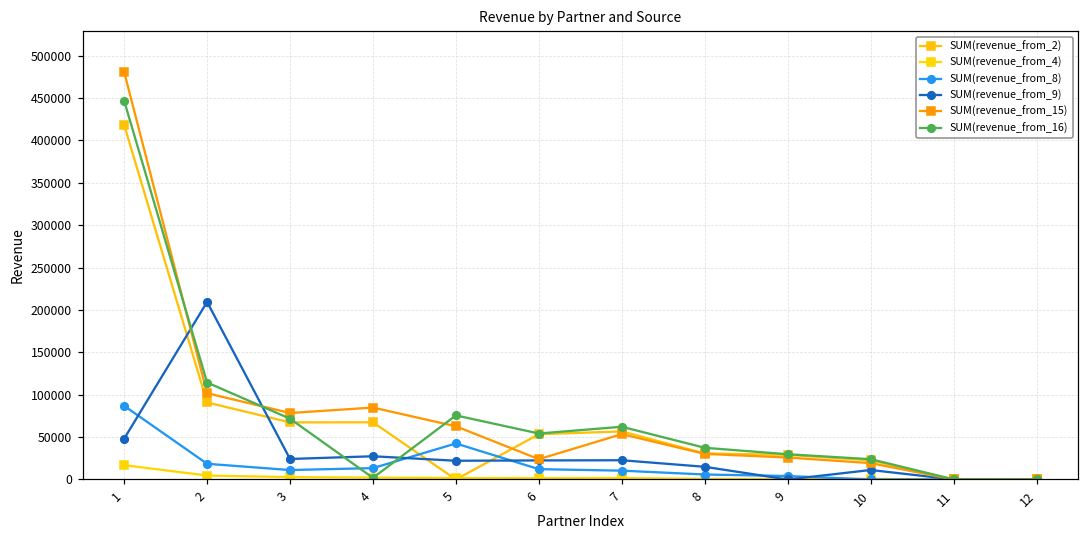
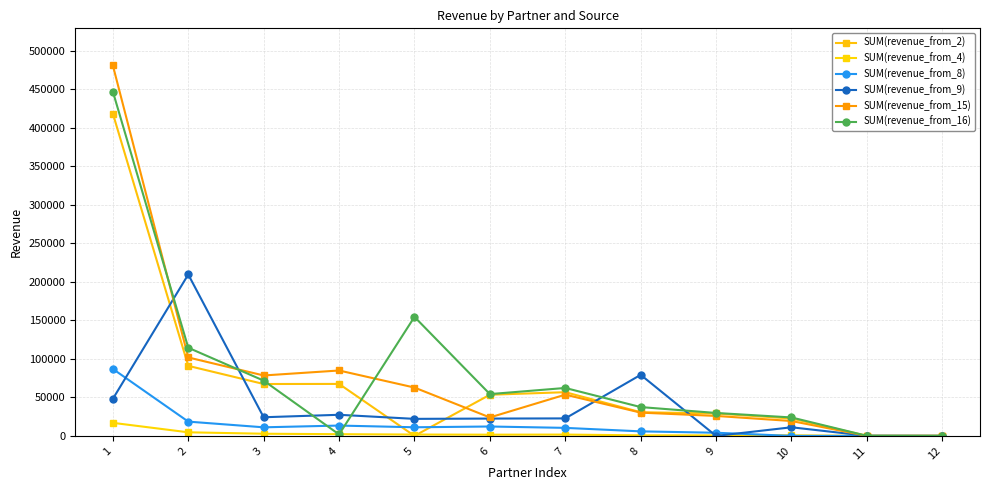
SUM(revenue_from_8), 5: 40000 -> 10000
SUM(revenue_from_16), 5: 80000 -> 150000
SUM(revenue_from_9), 8: 10000 -> 80000
